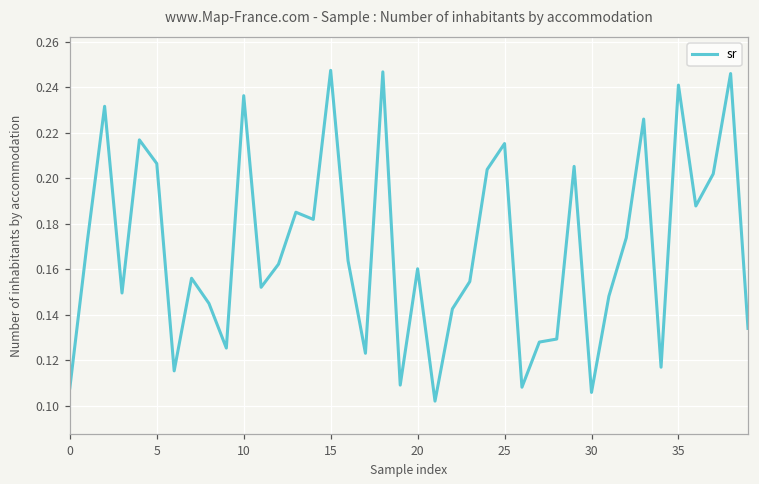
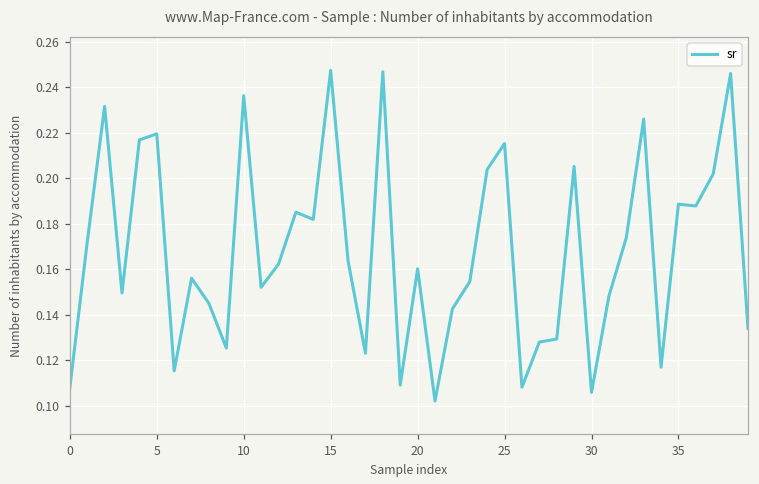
5: 0.206 -> 0.219
35: 0.241 -> 0.189
